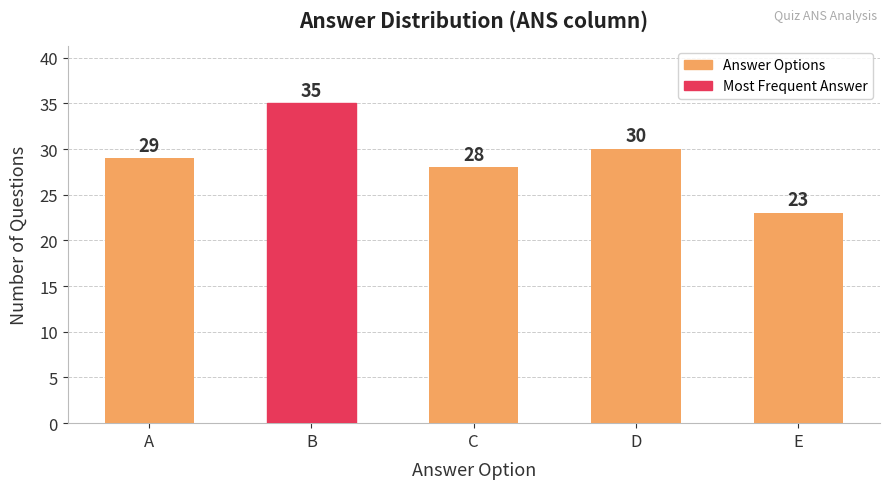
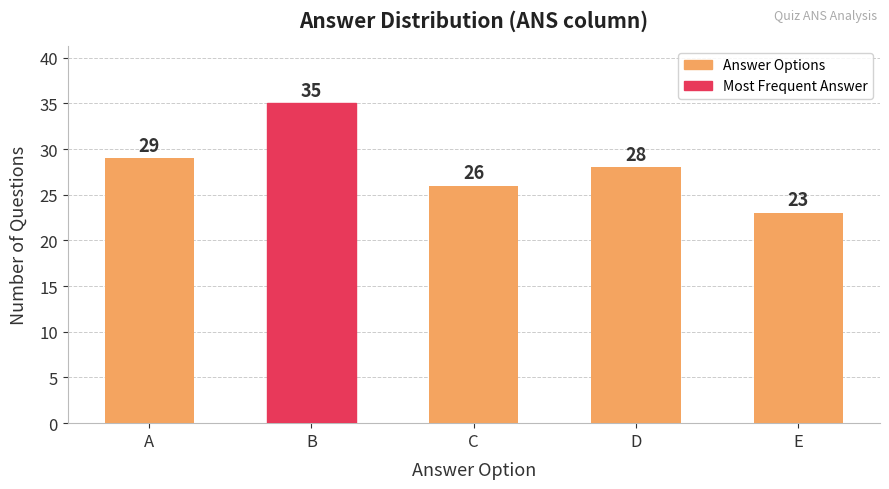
C: 28 -> 26
D: 30 -> 28
